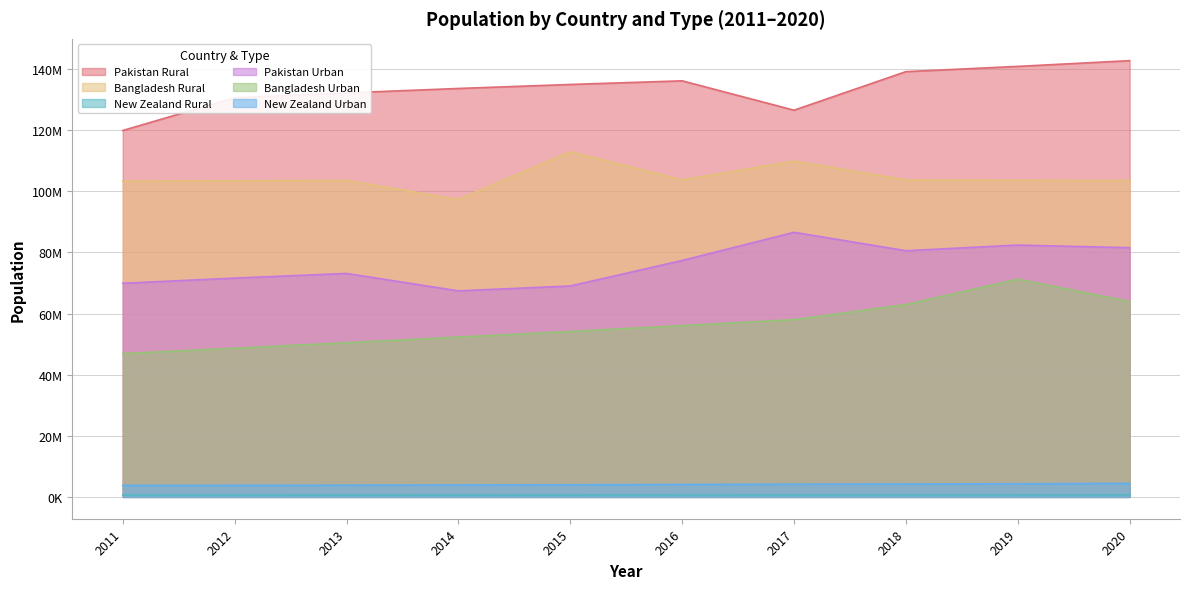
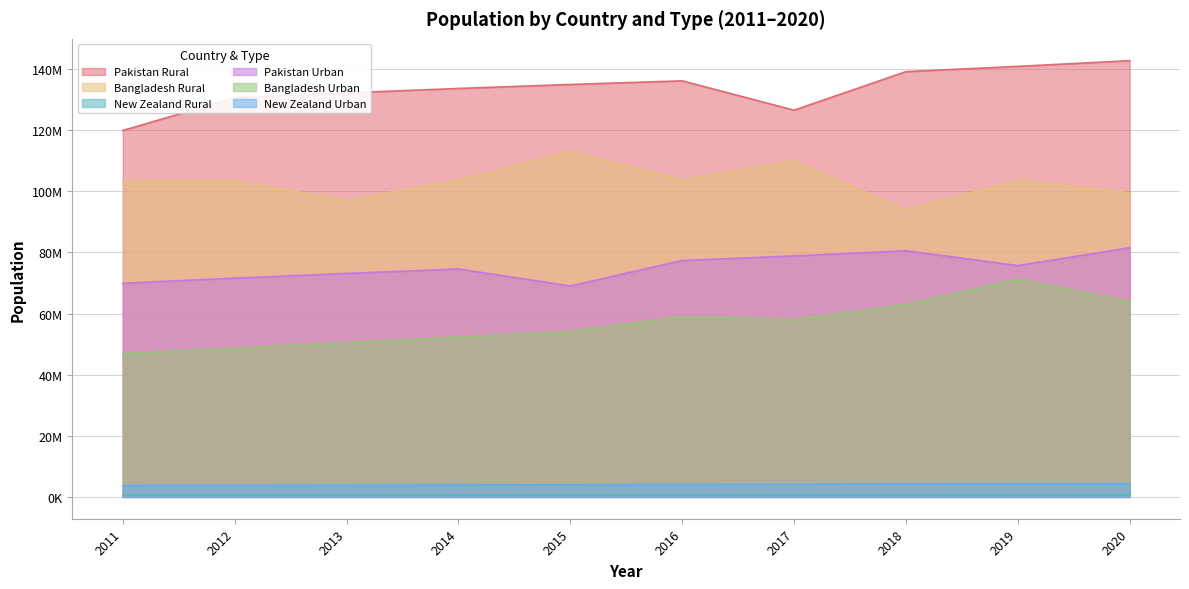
Bangladesh Rural, 2013: 104000000 -> 97000000
Bangladesh Rural, 2014: 97000000 -> 104000000
Pakistan Urban, 2014: 67000000 -> 75000000
Bangladesh Urban, 2016: 56000000 -> 59000000
Pakistan Urban, 2017: 87000000 -> 79000000
Bangladesh Rural, 2018: 104000000 -> 94000000
Pakistan Urban, 2019: 82000000 -> 76000000
Bangladesh Rural, 2020: 104000000 -> 99000000
